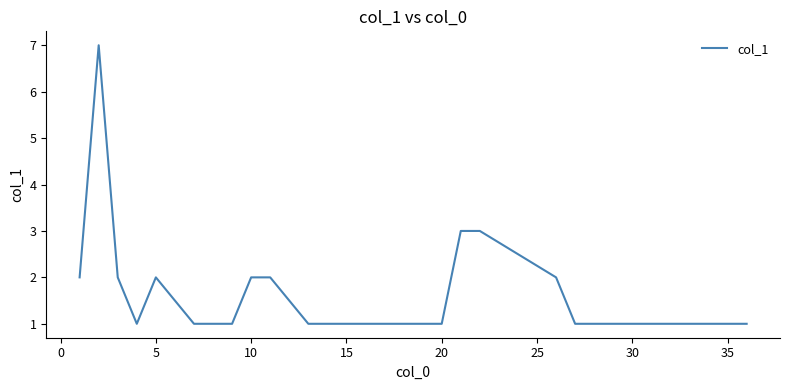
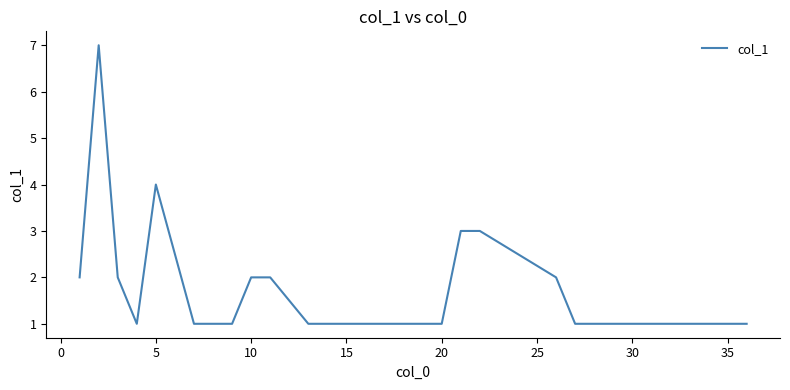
5: 2 -> 4
